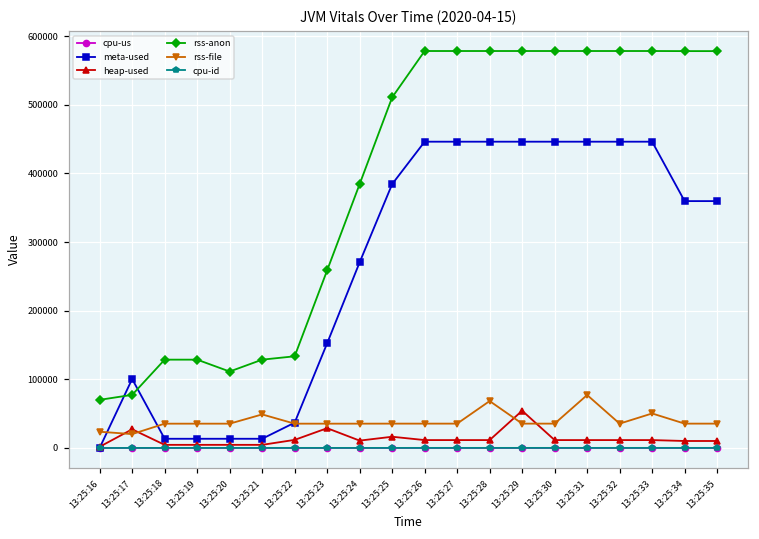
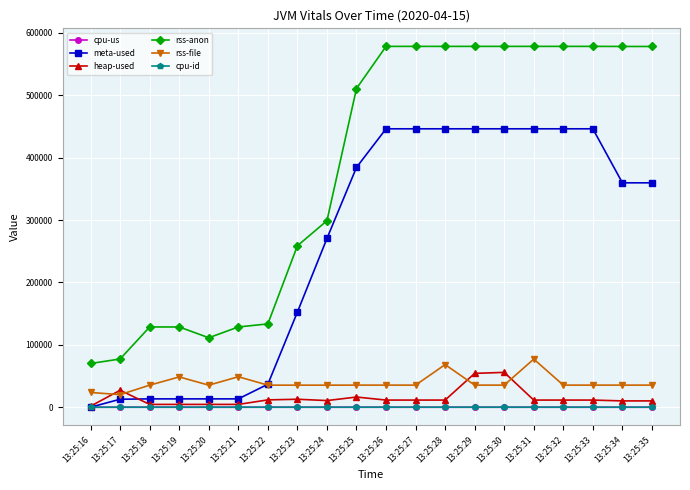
meta-used, 13:25:17: 100000 -> 10000
rss-file, 13:25:19: 40000 -> 50000
heap-used, 13:25:23: 30000 -> 10000
rss-anon, 13:25:24: 380000 -> 300000
heap-used, 13:25:30: 10000 -> 60000
rss-file, 13:25:33: 50000 -> 40000
